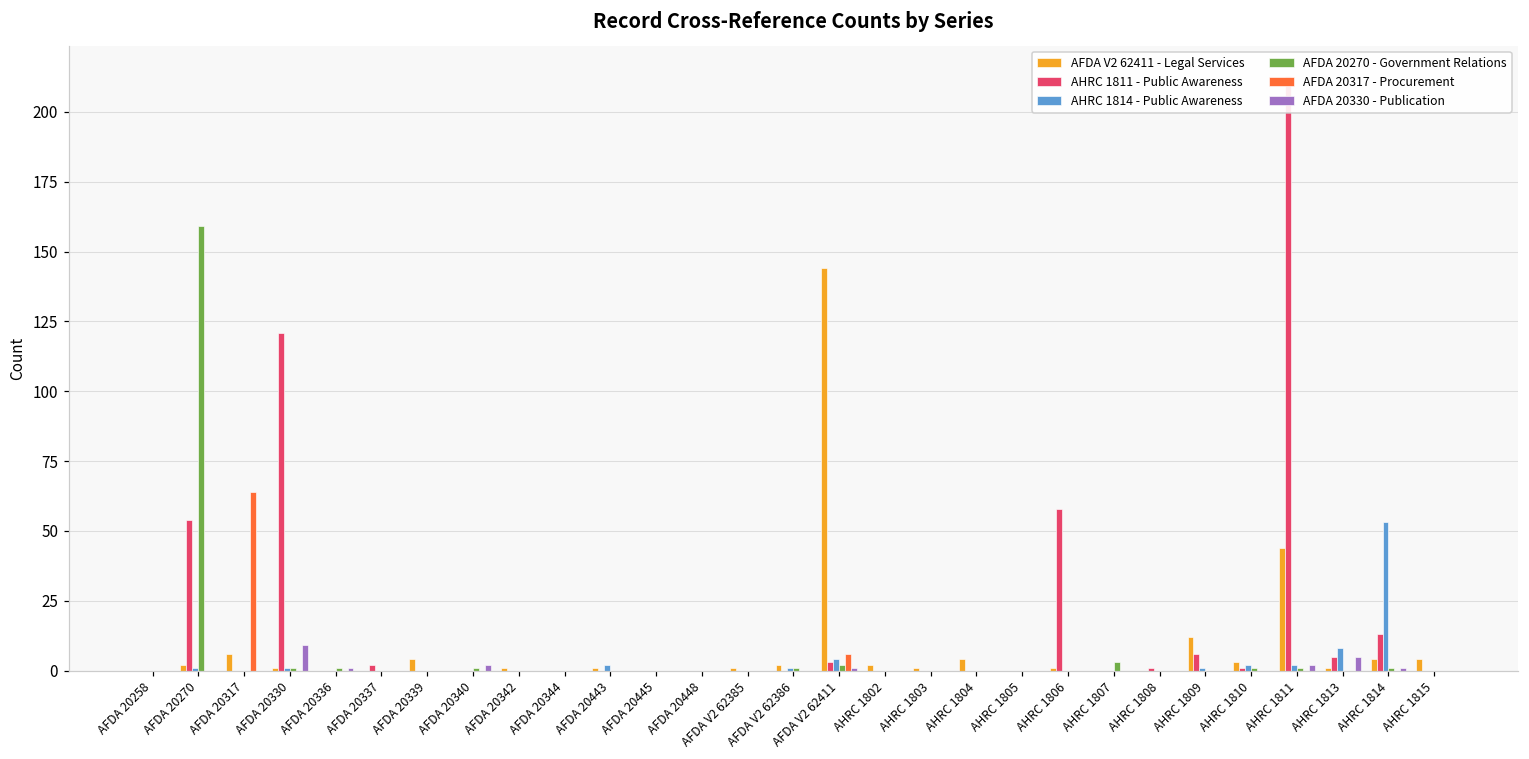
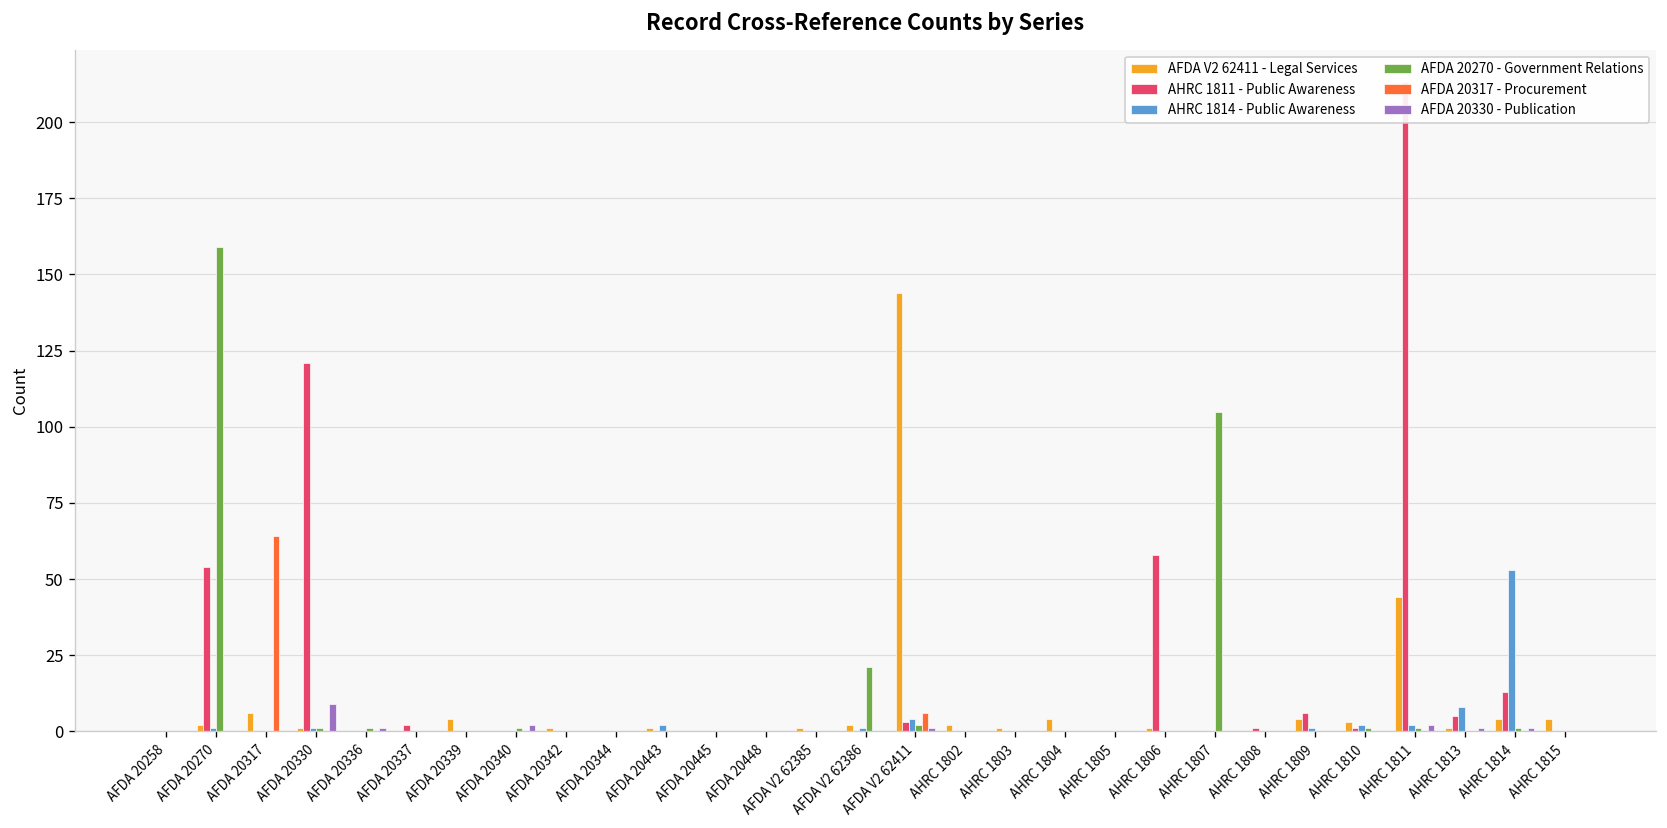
AFDA 20270 - Government Relations, AFDA V2 62386: 1 -> 21
AFDA 20270 - Government Relations, AHRC 1807: 3 -> 105
AFDA V2 62411 - Legal Services, AHRC 1809: 12 -> 4
AFDA 20330 - Publication, AHRC 1813: 5 -> 1
